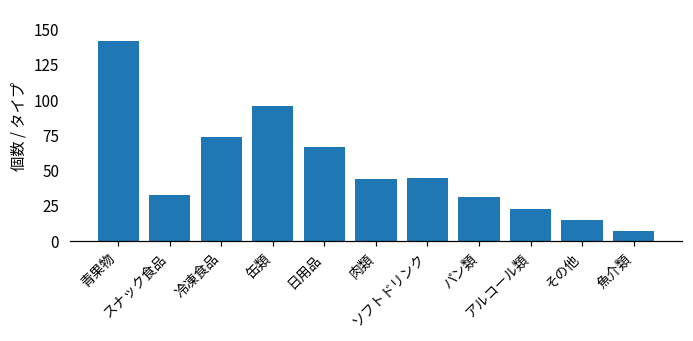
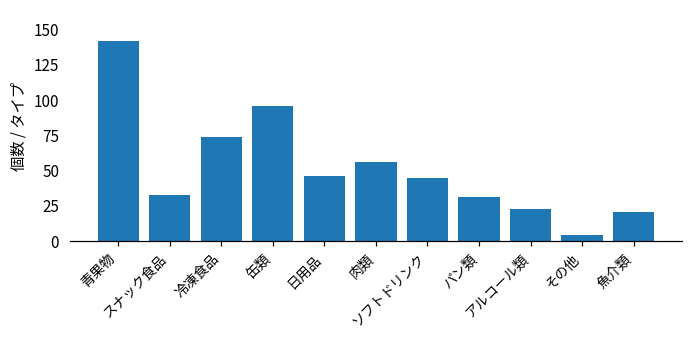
日用品: 67 -> 46
肉類: 44 -> 56
その他: 15 -> 4
魚介類: 7 -> 21
